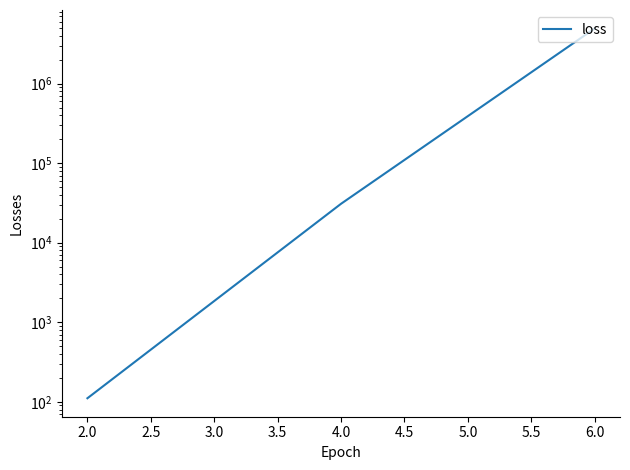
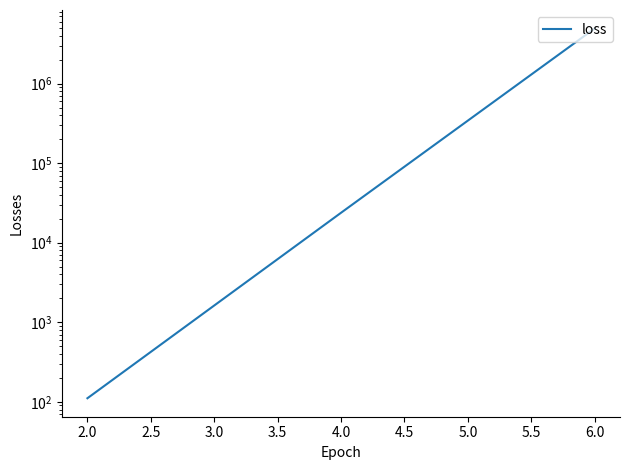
4.0: 31000 -> 24000
